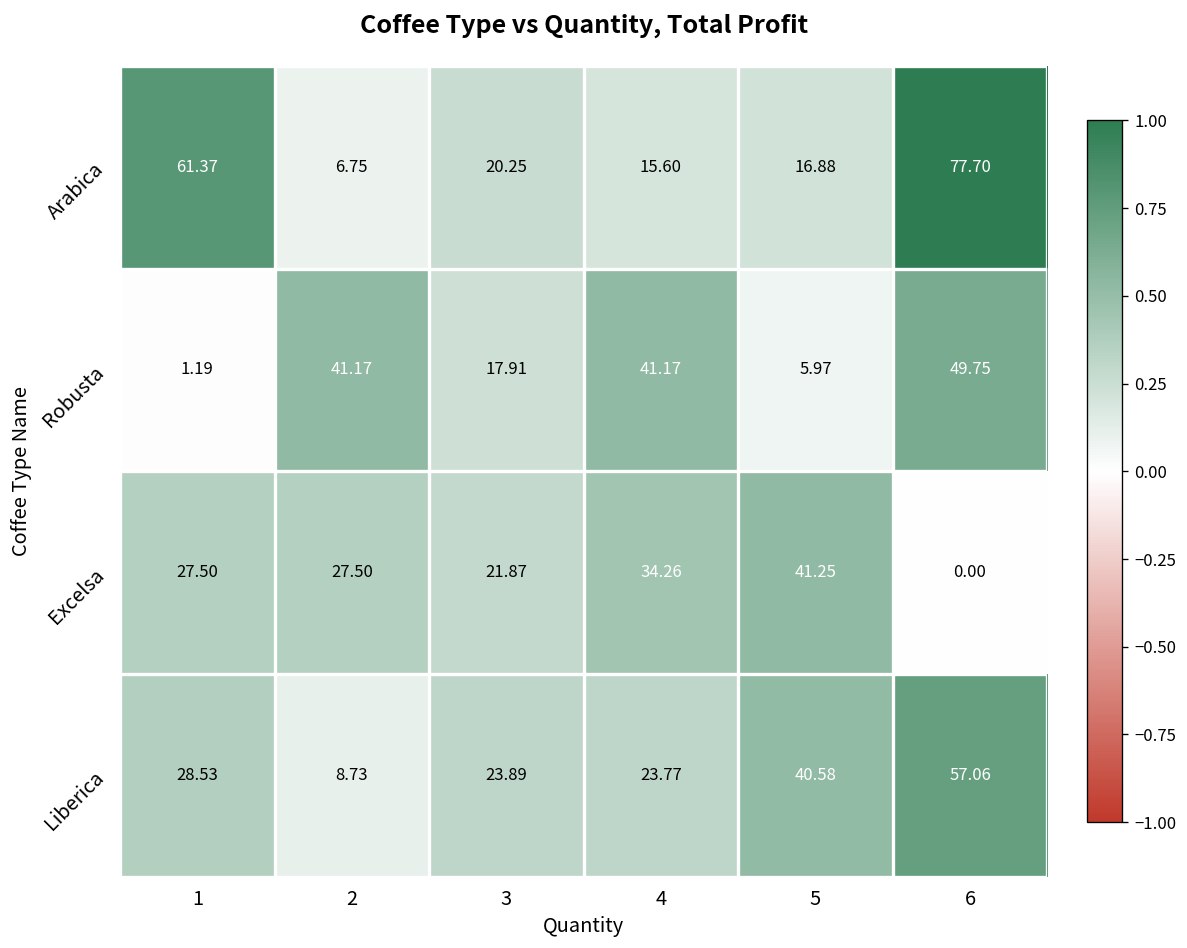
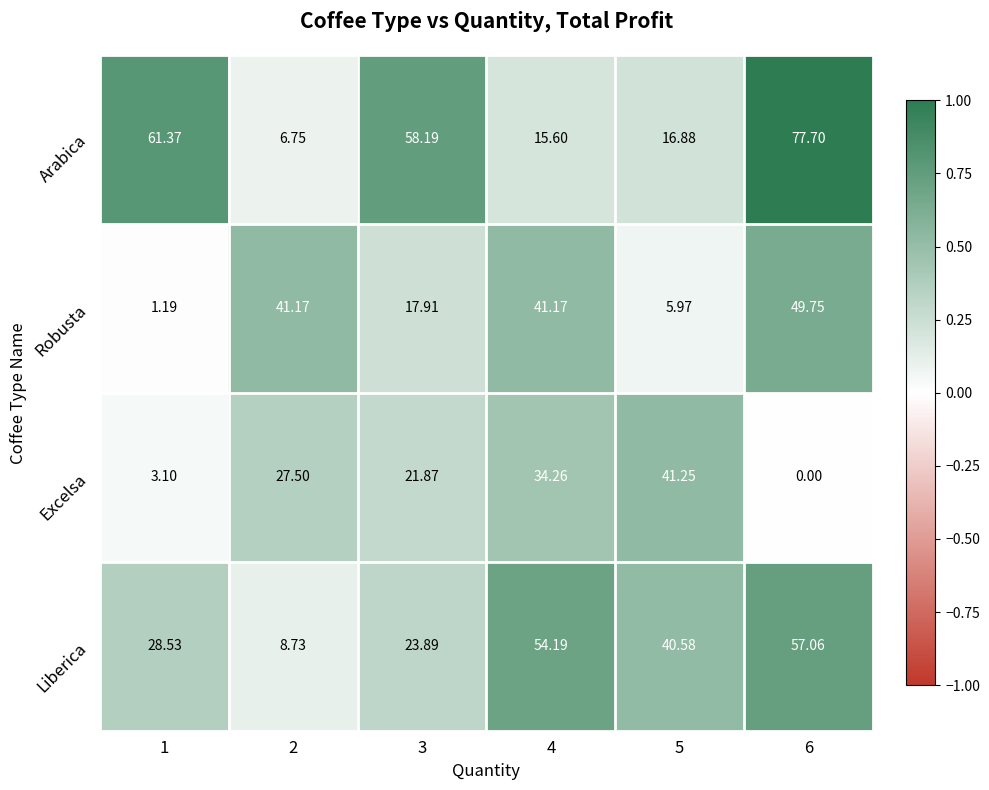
Arabica, 3: 20.25 -> 58.19
Excelsa, 1: 27.50 -> 3.10
Liberica, 4: 23.77 -> 54.19
